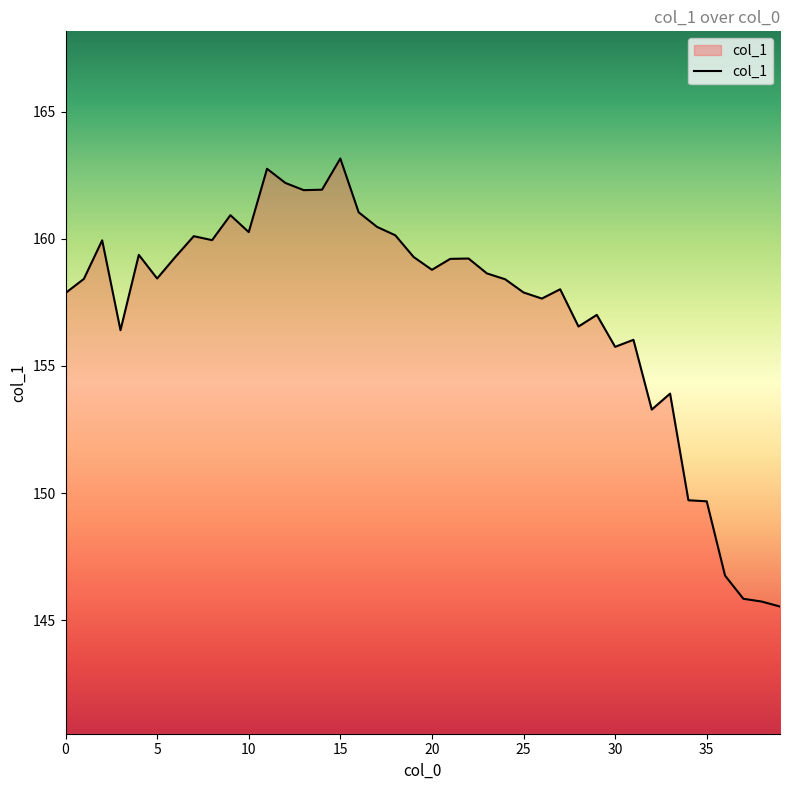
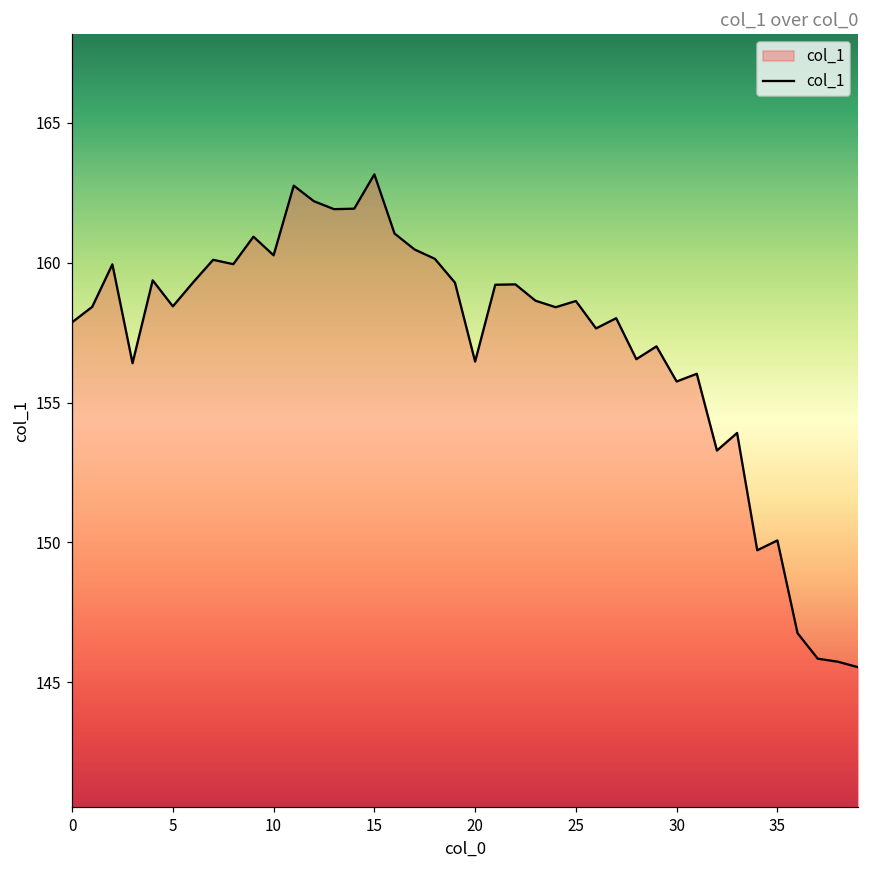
20: 158.8 -> 156.5
25: 157.9 -> 158.6
35: 149.7 -> 150.1
